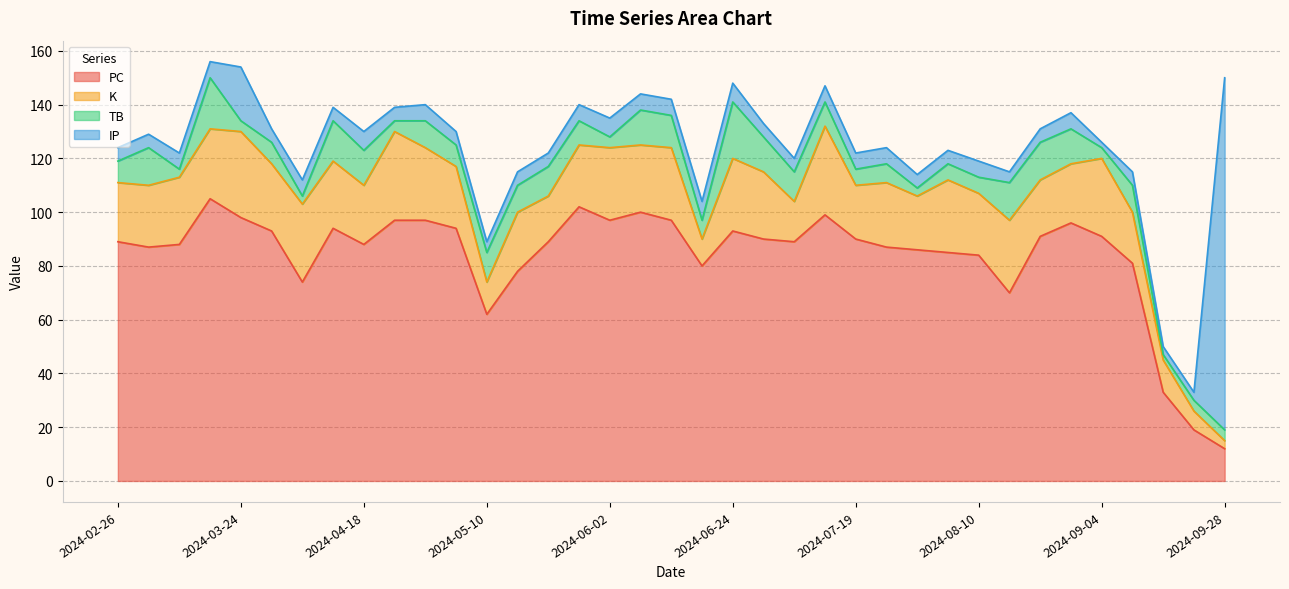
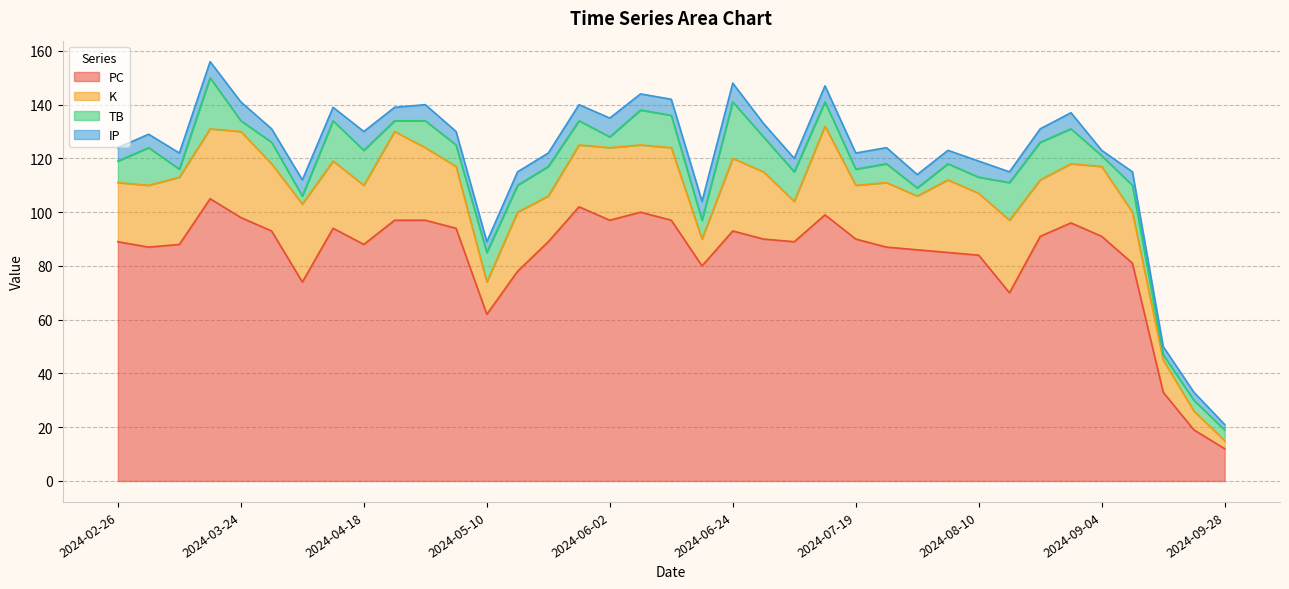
IP, 2024-03-24: 20 -> 7
K, 2024-09-04: 29 -> 26
IP, 2024-09-28: 131 -> 2
